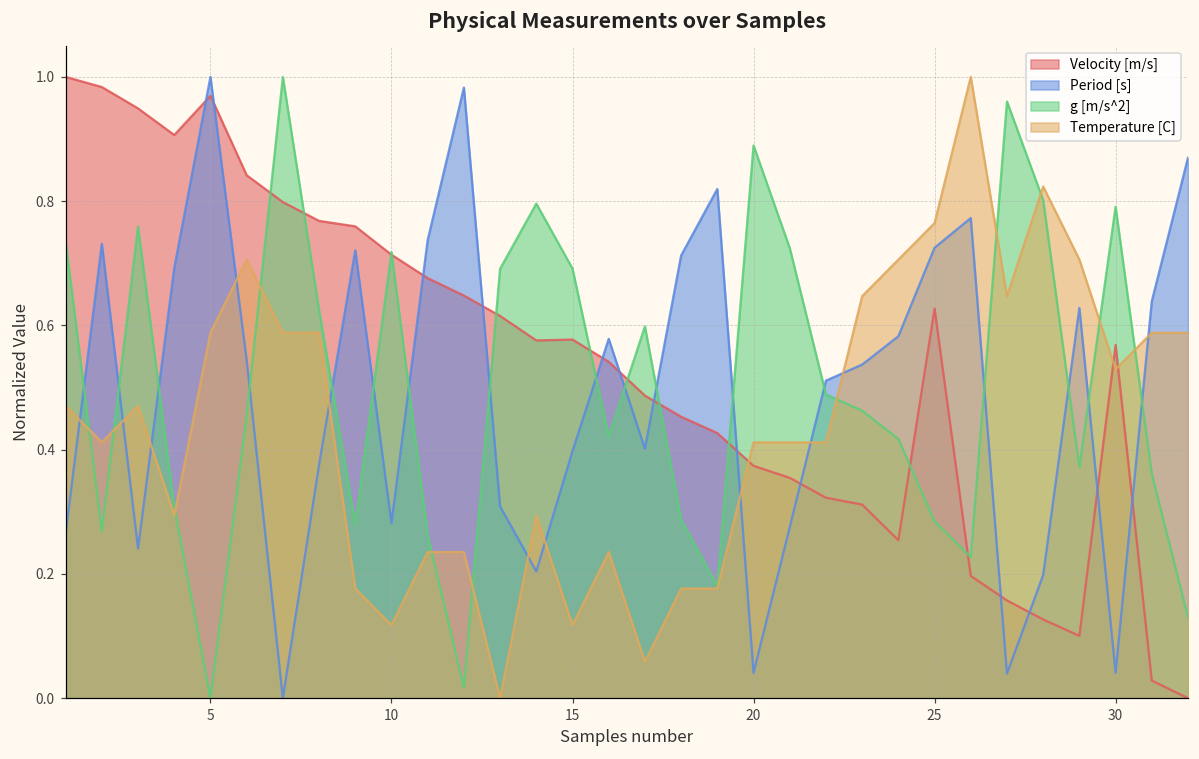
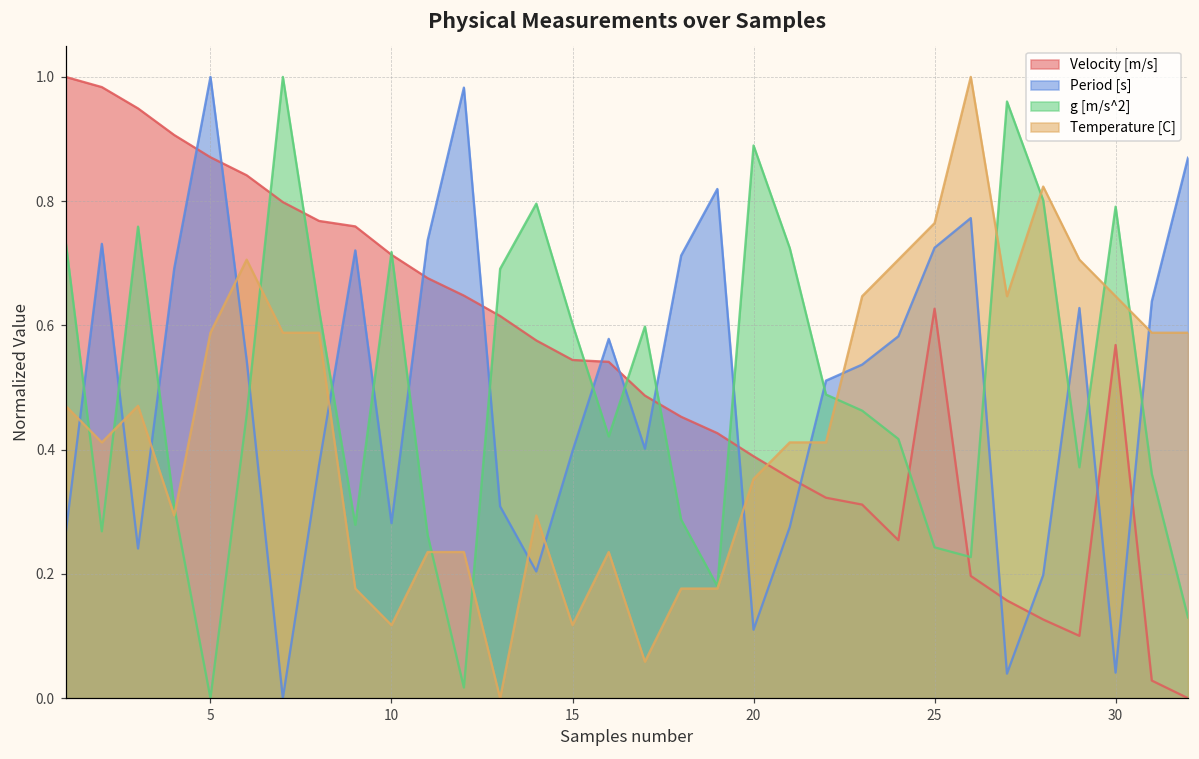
Velocity [m/s], 5: 0.97 -> 0.87
Velocity [m/s], 15: 0.58 -> 0.54
g [m/s^2], 15: 0.69 -> 0.60
Velocity [m/s], 20: 0.37 -> 0.39
Period [s], 20: 0.04 -> 0.11
Temperature [C], 20: 0.41 -> 0.35
g [m/s^2], 25: 0.28 -> 0.24
Temperature [C], 30: 0.53 -> 0.65
